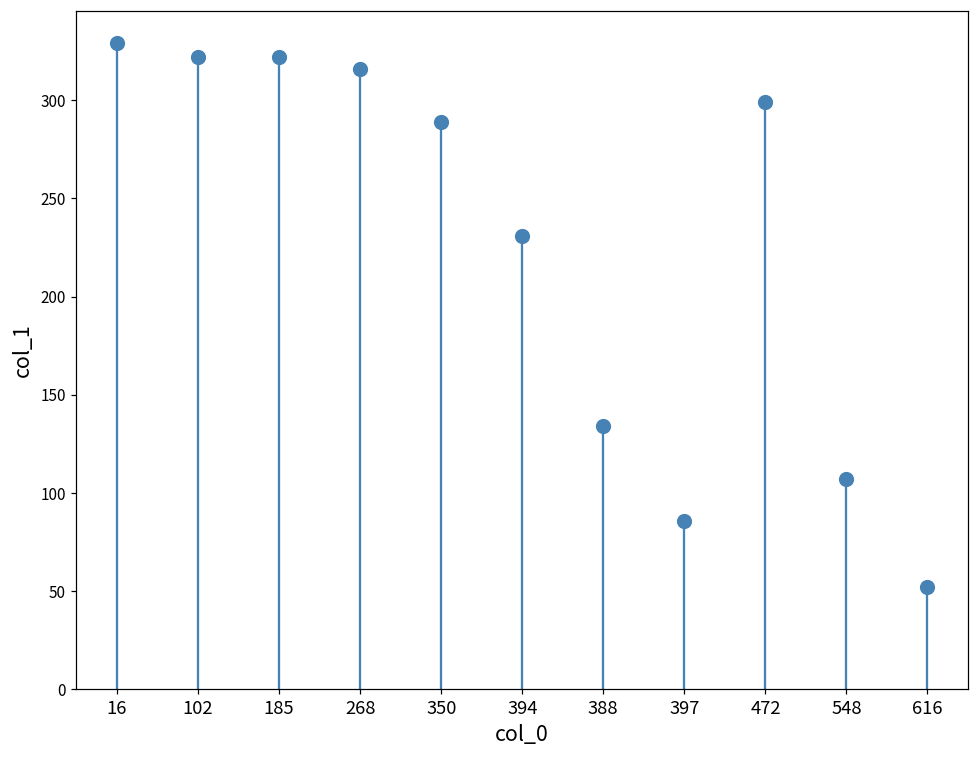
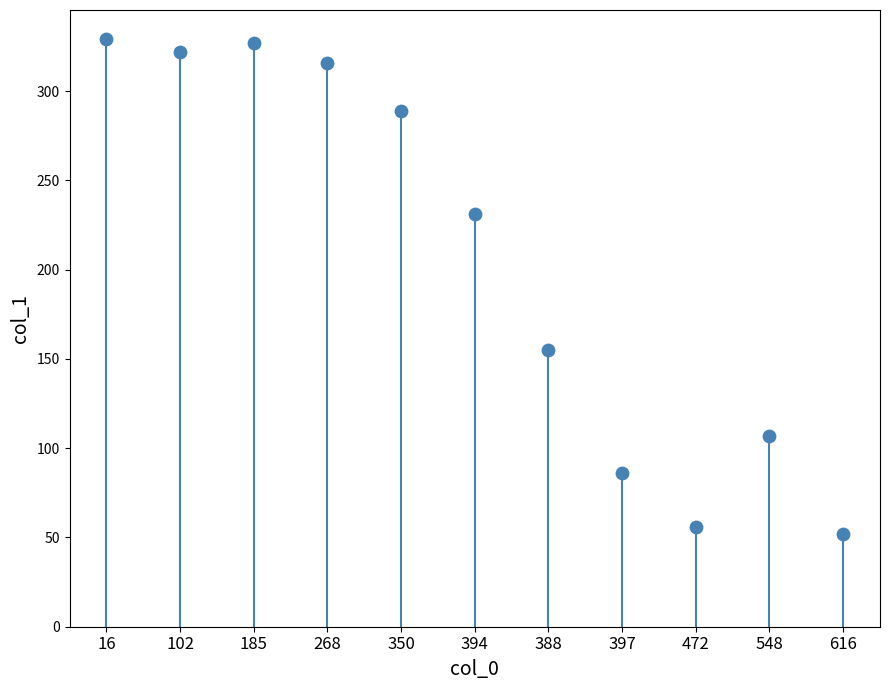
185: 322 -> 327
388: 134 -> 155
472: 299 -> 56
